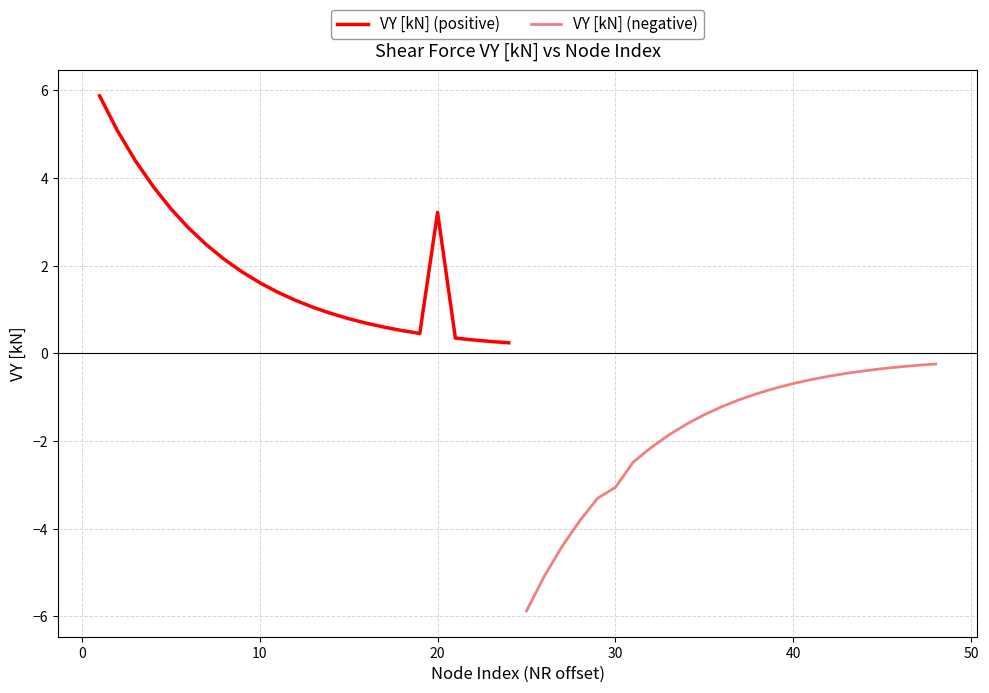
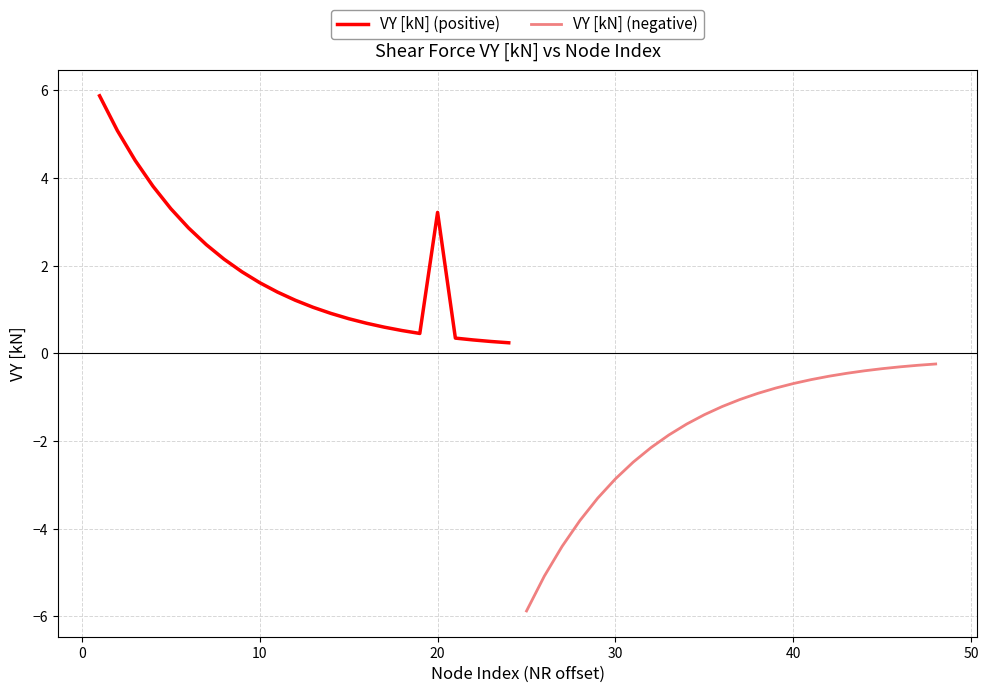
VY [kN] (negative), 30: -3.1 -> -2.9
